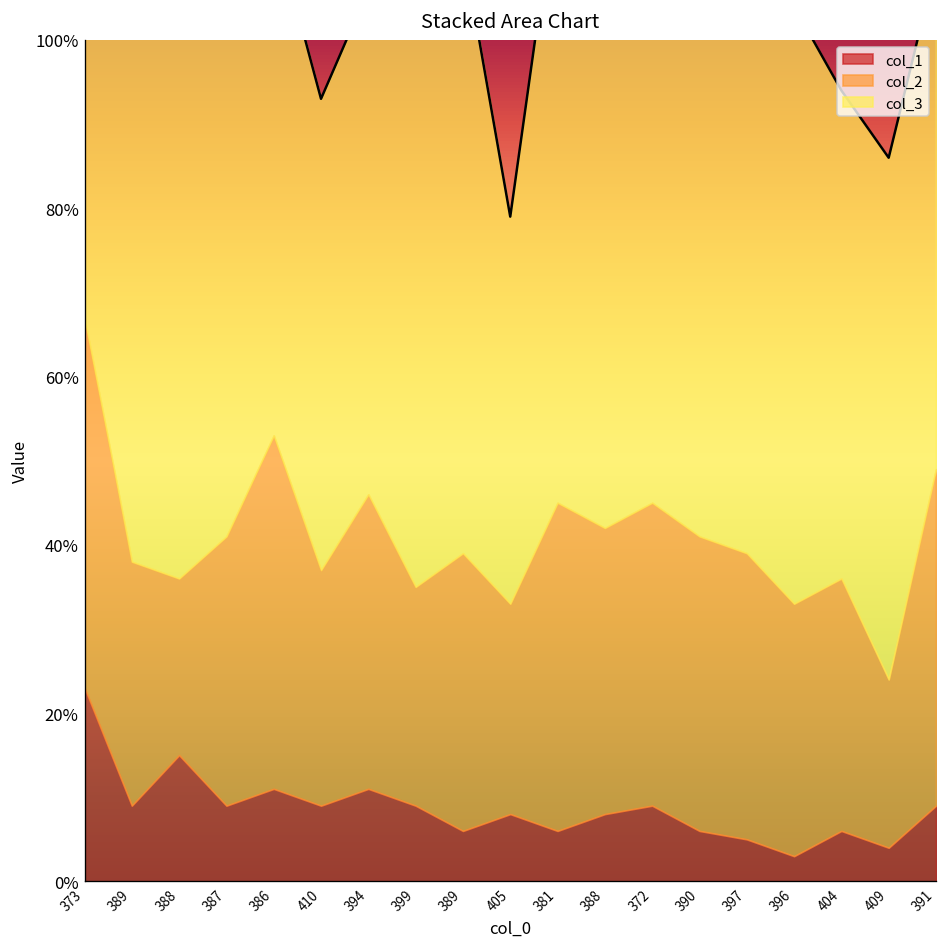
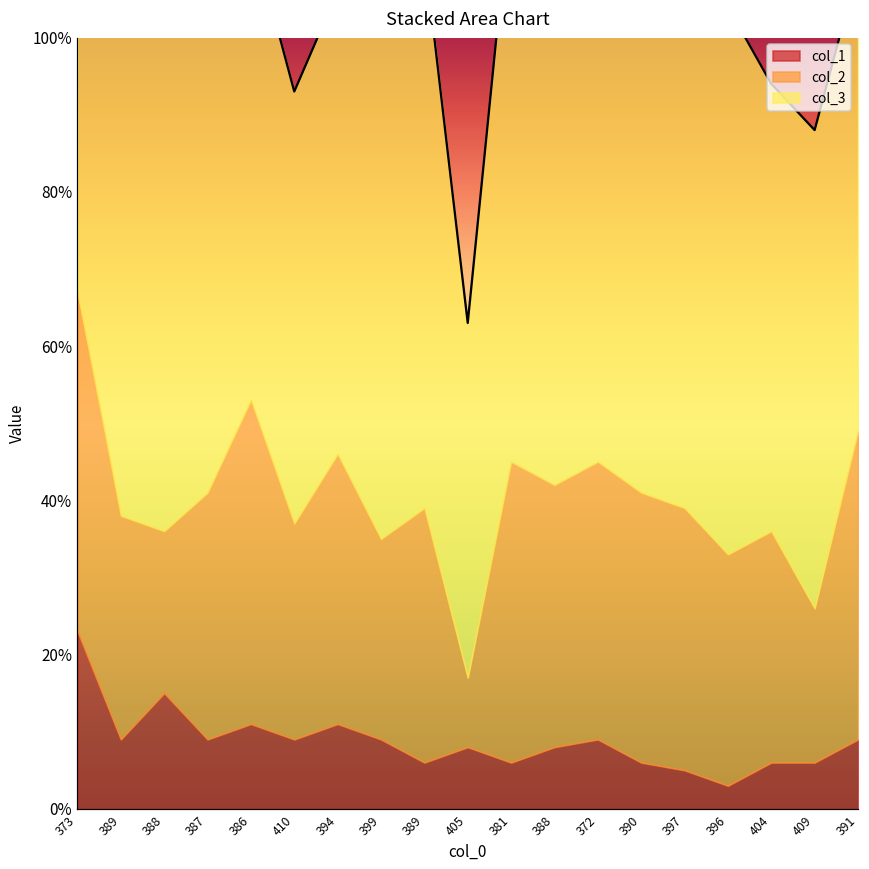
col_2, 405: 25% -> 9%
col_1, 409: 4% -> 6%
